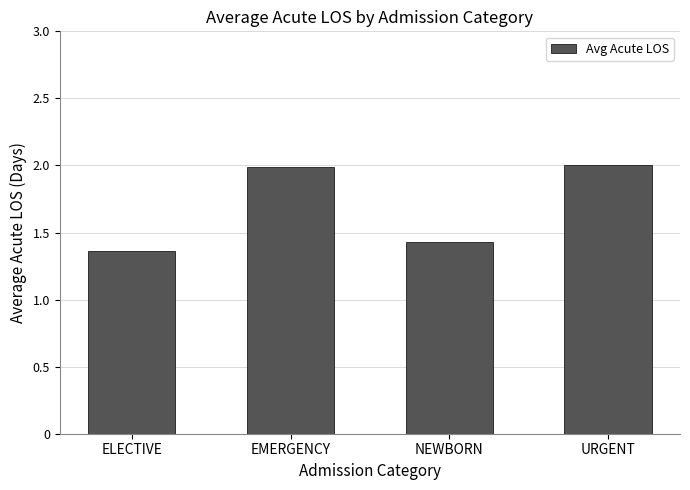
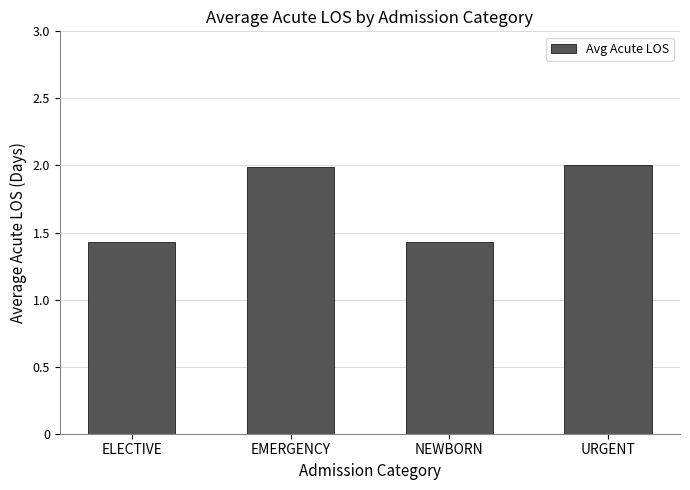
ELECTIVE: 1.36 -> 1.43
